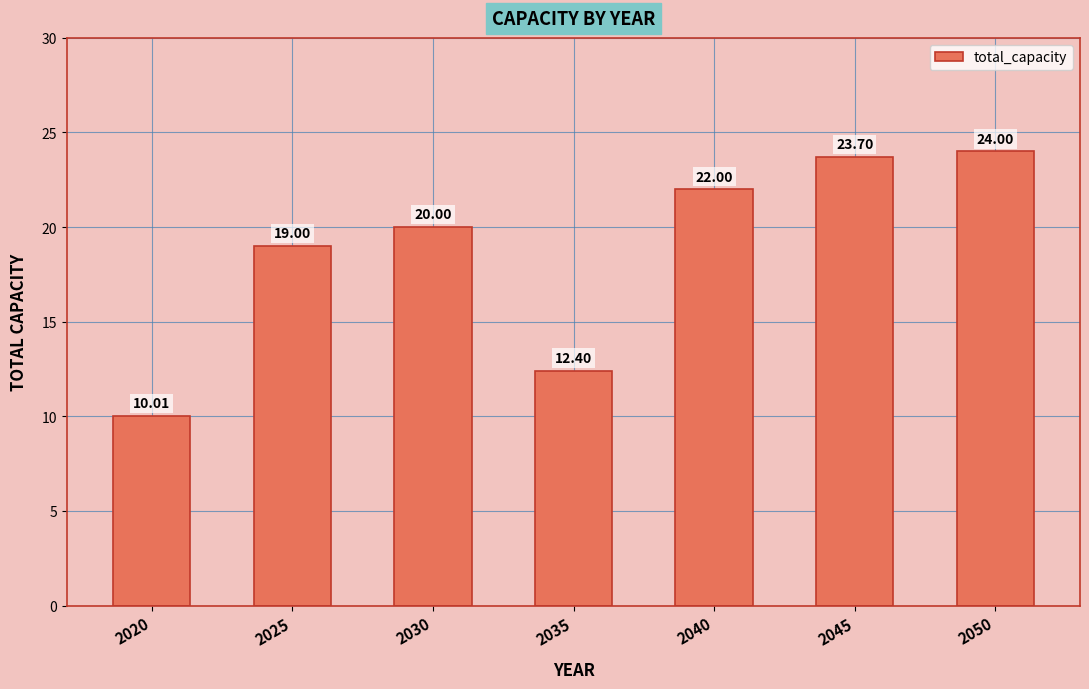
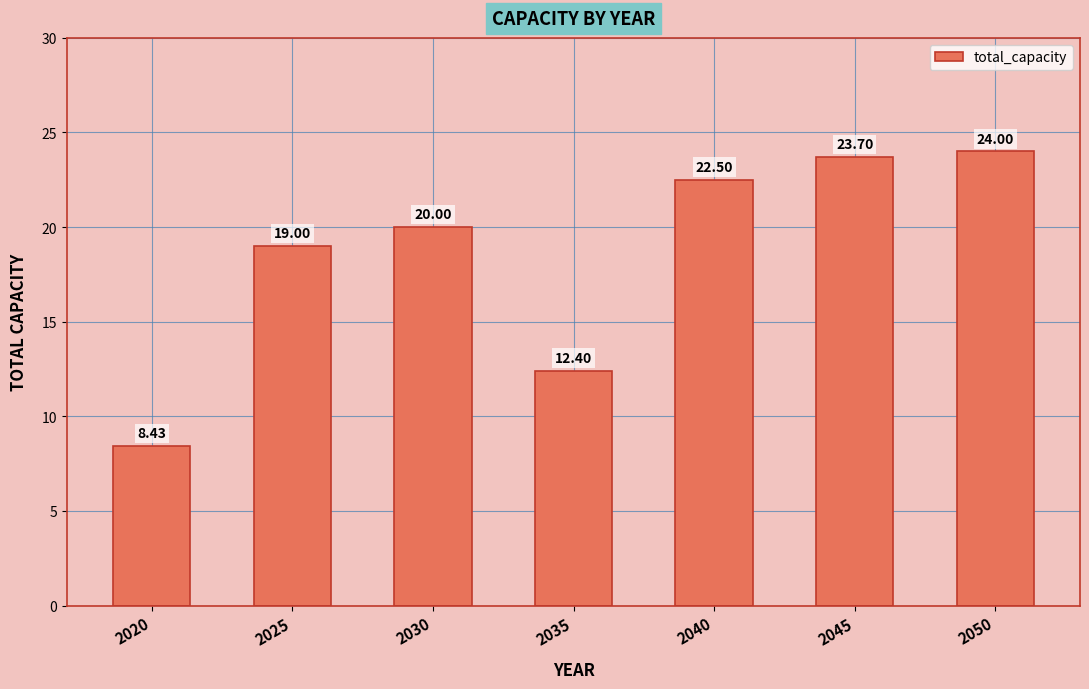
2020: 10.01 -> 8.43
2040: 22.00 -> 22.50
